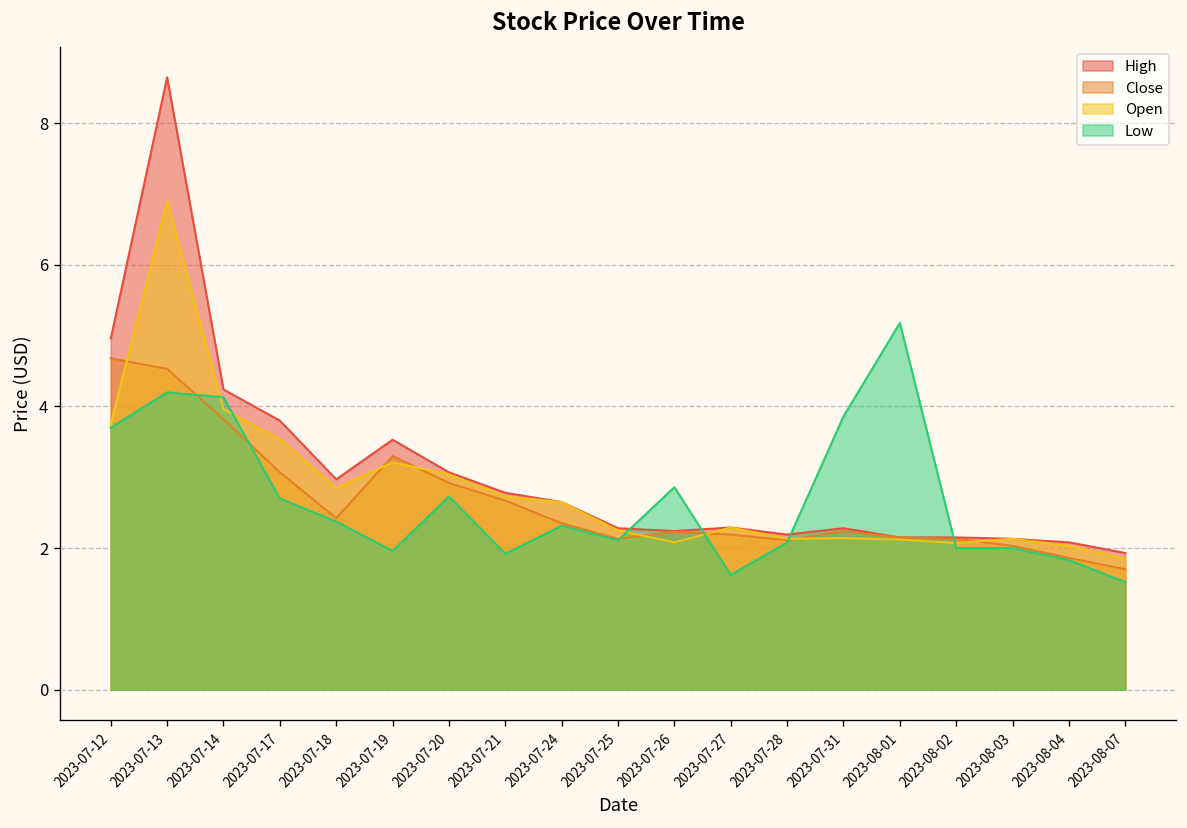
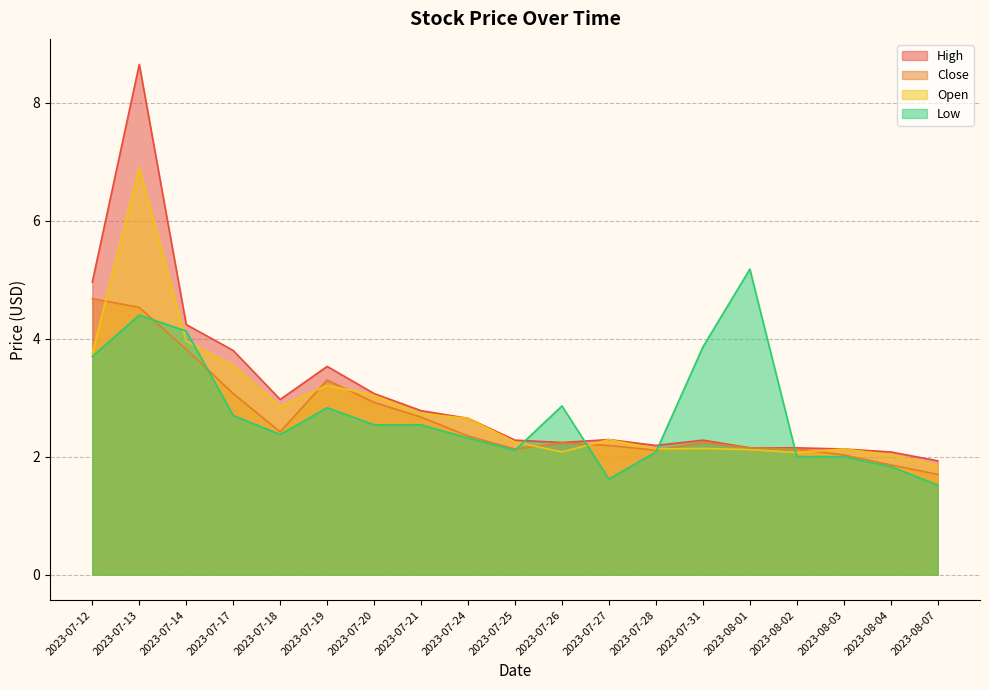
Low, 2023-07-13: 4.2 -> 4.4
Low, 2023-07-19: 2.0 -> 2.8
Low, 2023-07-20: 2.7 -> 2.5
Low, 2023-07-21: 1.9 -> 2.5
